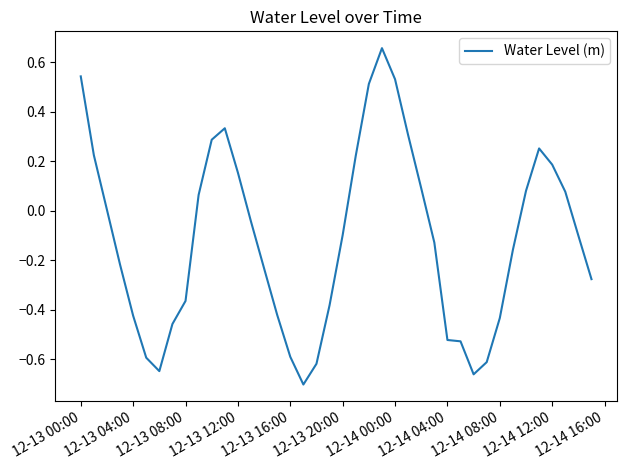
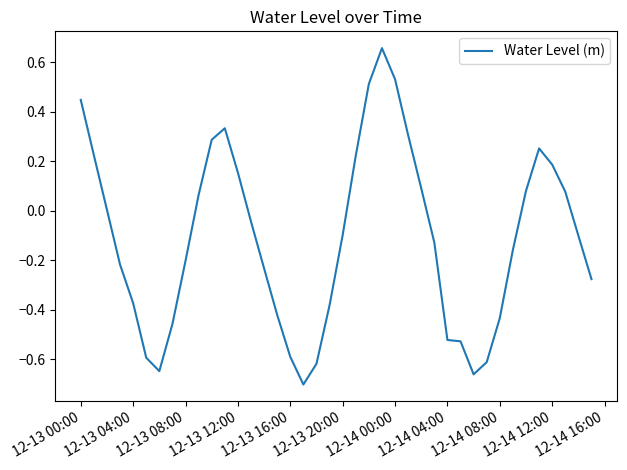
12-13 00:00: 0.54 -> 0.45
12-13 04:00: -0.42 -> -0.37
12-13 08:00: -0.37 -> -0.20
